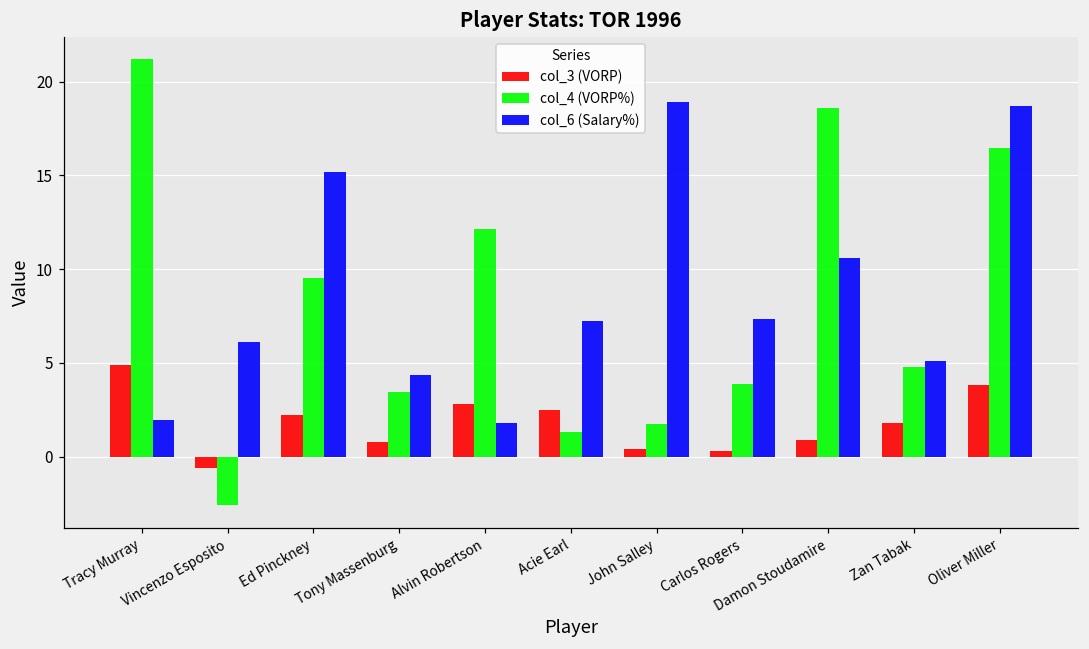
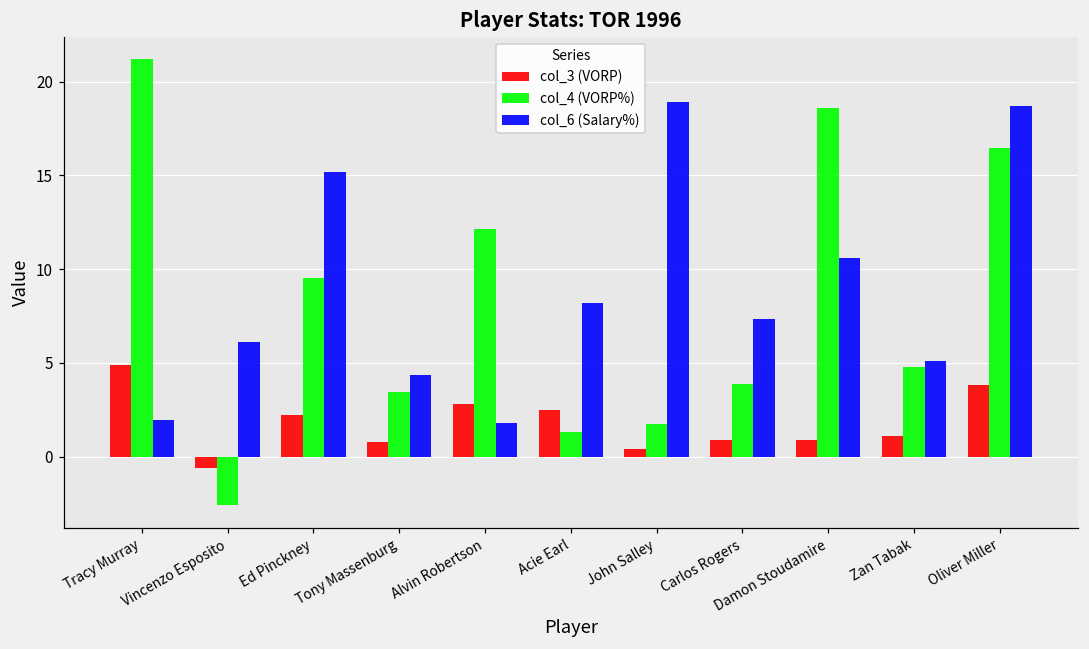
col_6 (Salary%), Acie Earl: 7.2 -> 8.2
col_3 (VORP), Carlos Rogers: 0.3 -> 0.9
col_3 (VORP), Zan Tabak: 1.8 -> 1.1
